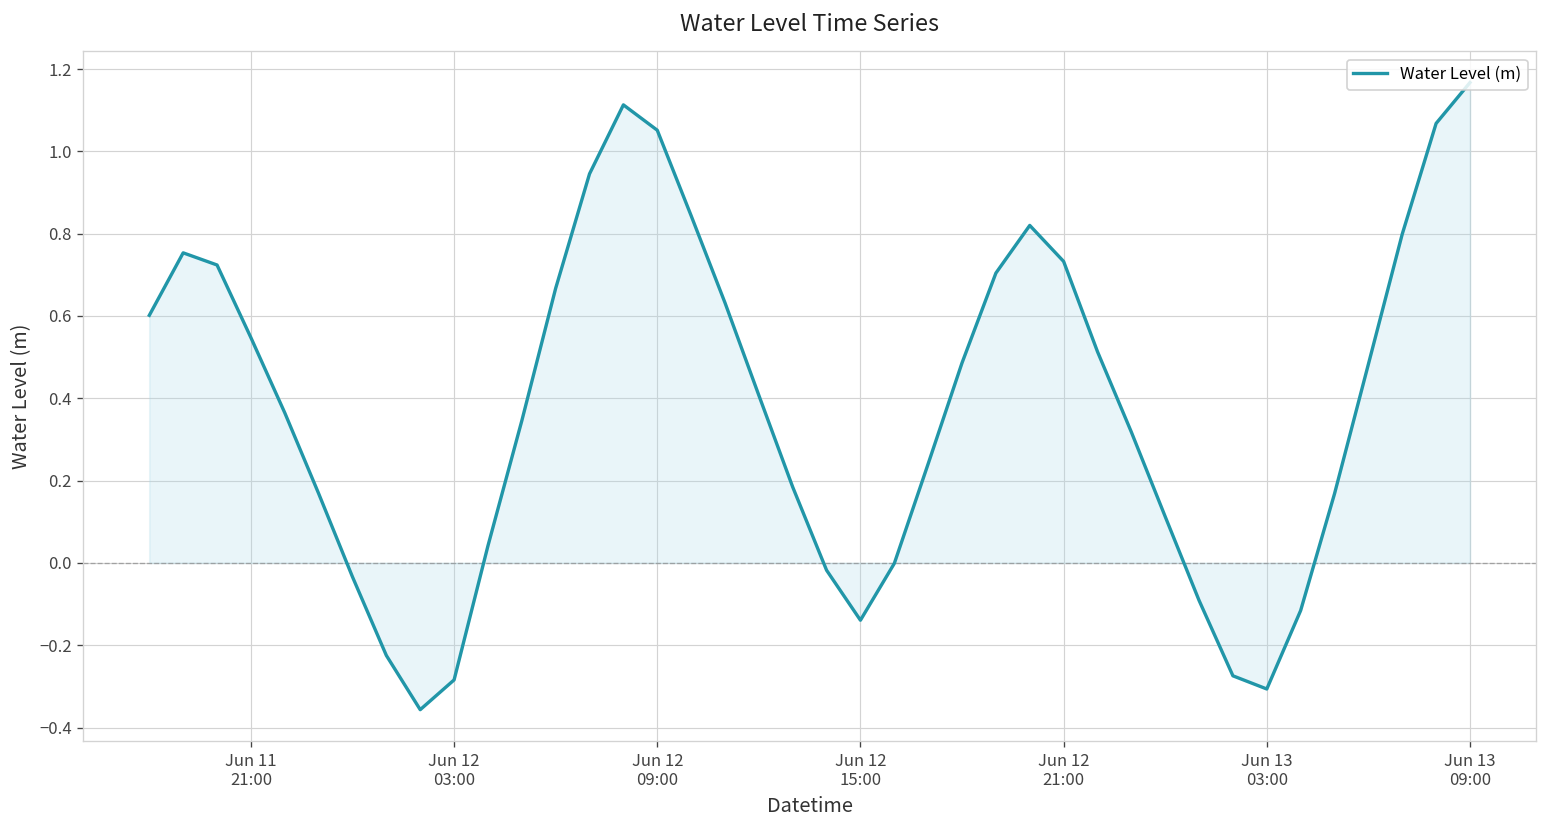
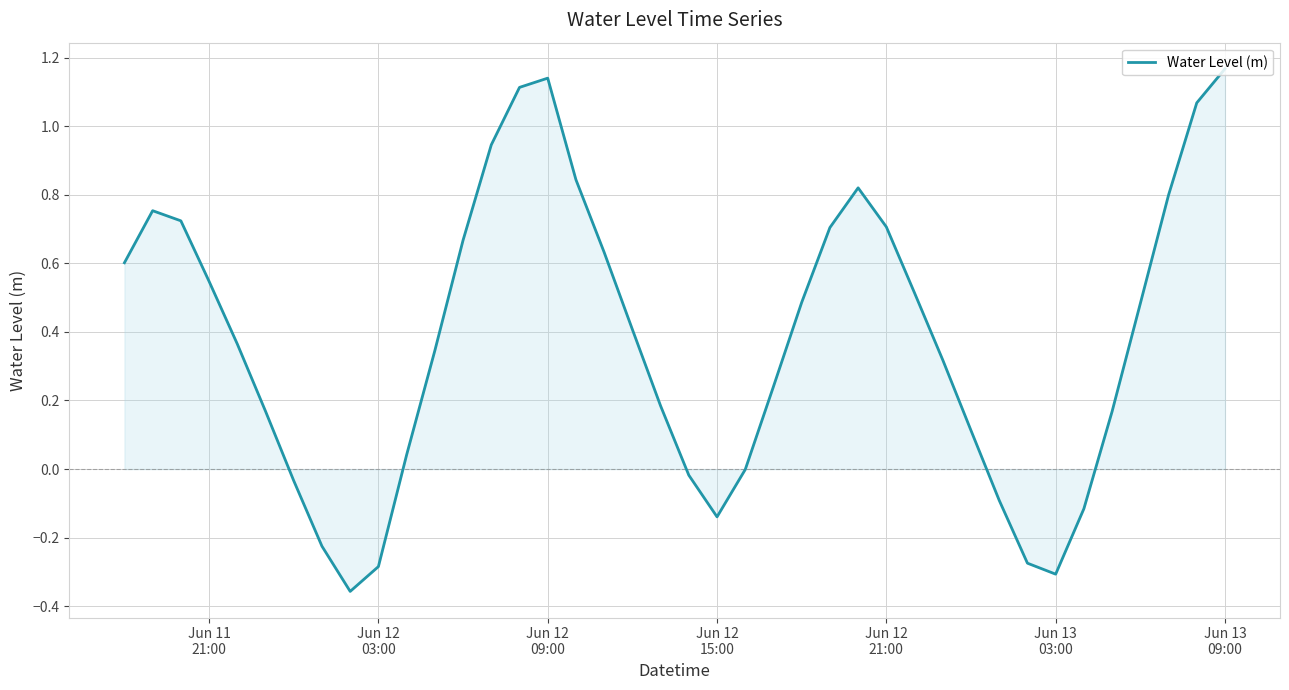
Water Level (m), Jun 12 09:00: 1.05 -> 1.14
Water Level (m), Jun 12 21:00: 0.73 -> 0.71
